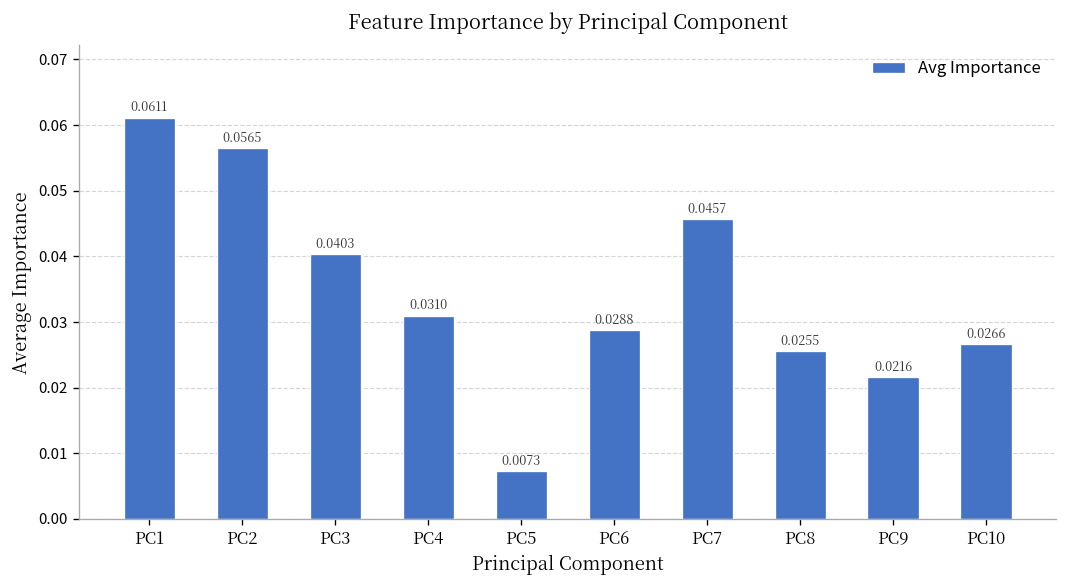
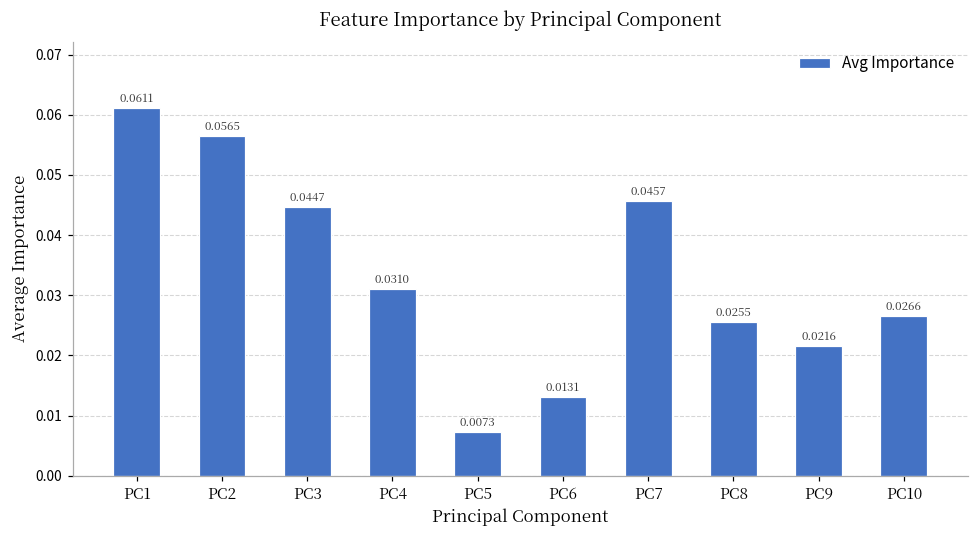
PC3: 0.0403 -> 0.0447
PC6: 0.0288 -> 0.0131
